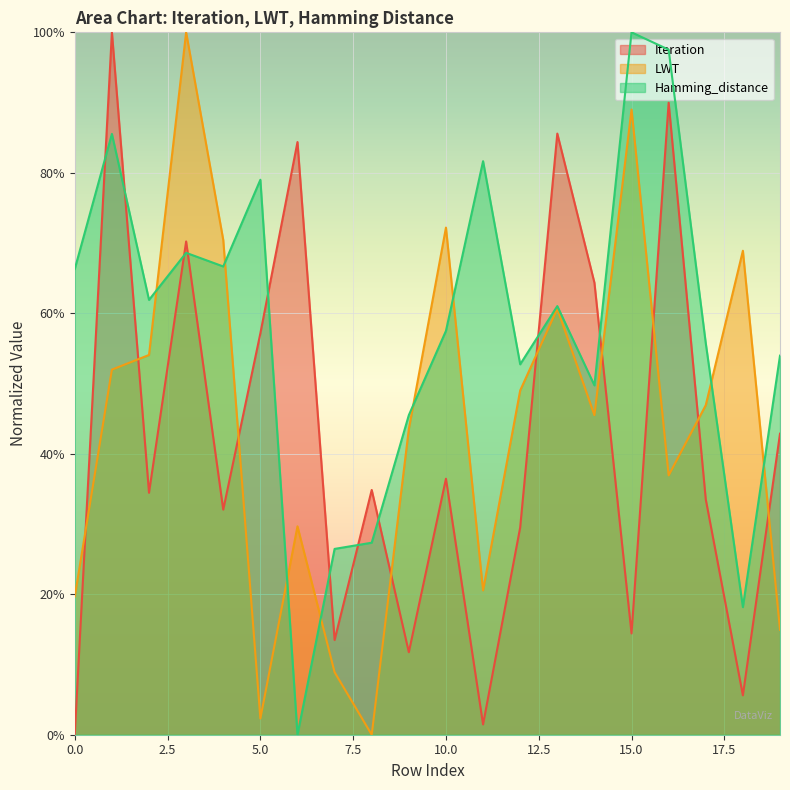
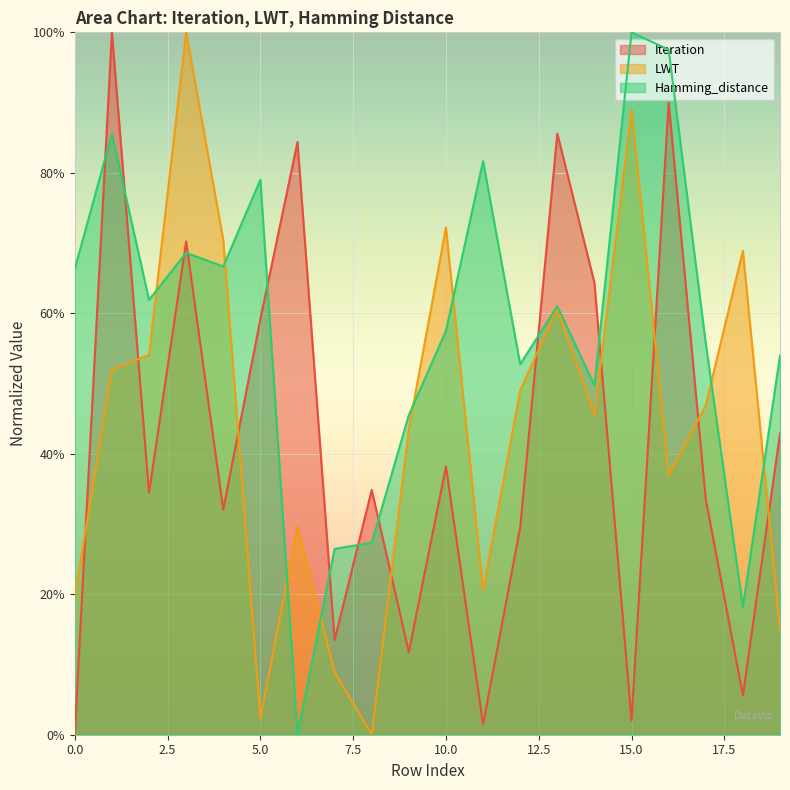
Iteration, 5.0: 57% -> 59%
Iteration, 10.0: 36% -> 38%
Iteration, 15.0: 14% -> 2%
